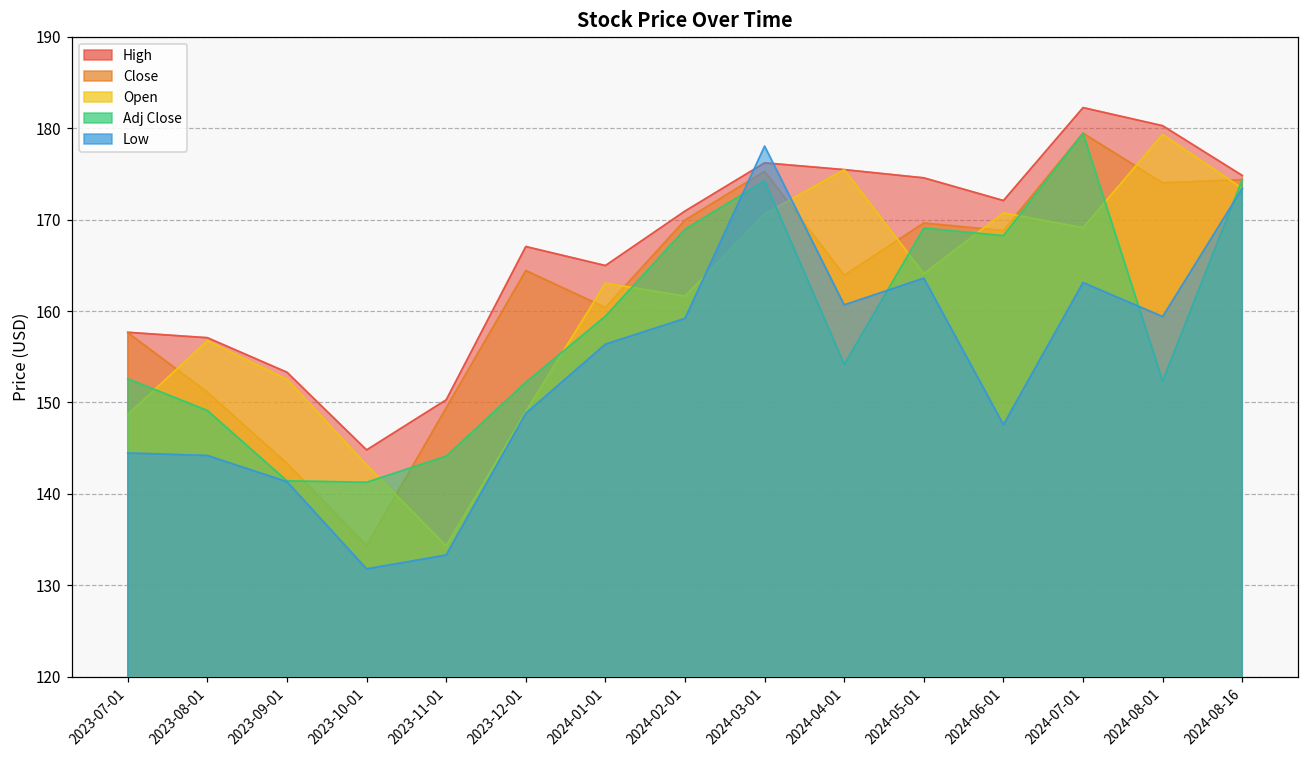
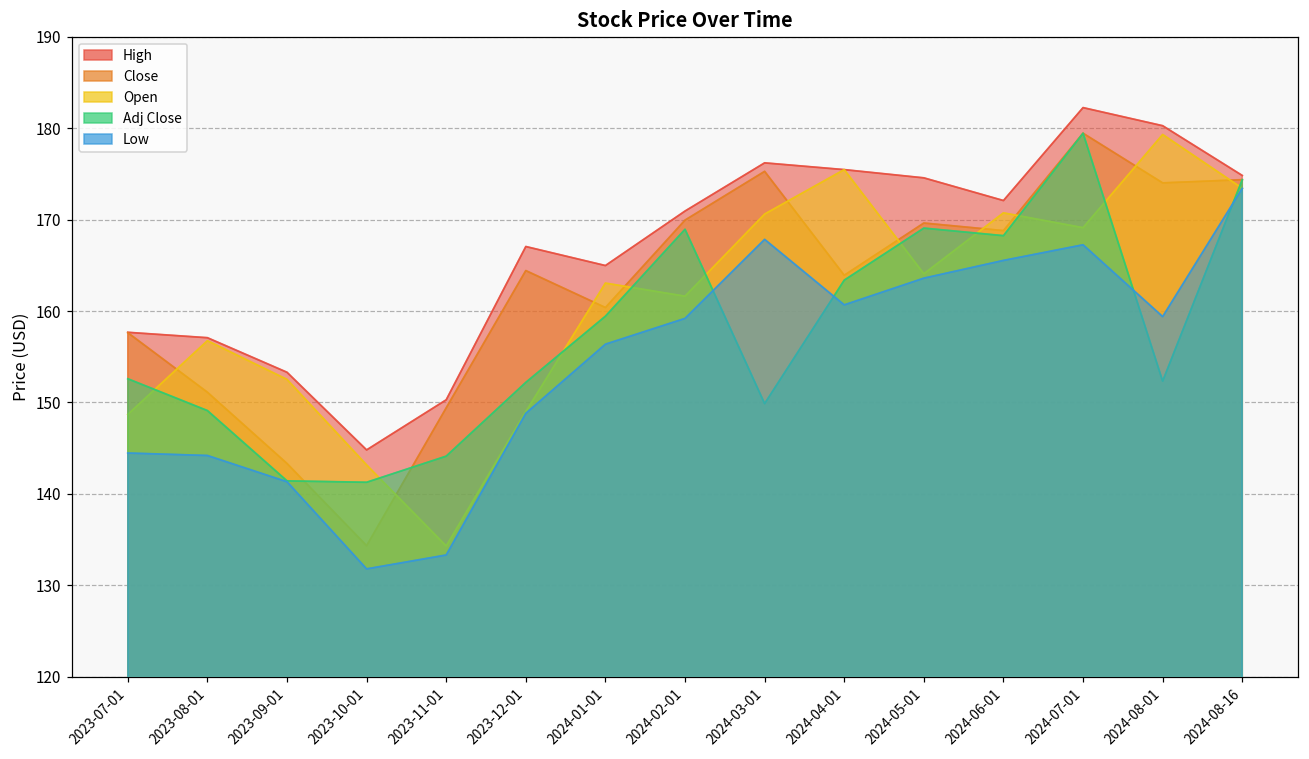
Adj Close, 2024-03-01: 174 -> 150
Low, 2024-03-01: 178 -> 168
Adj Close, 2024-04-01: 154 -> 163
Low, 2024-06-01: 148 -> 166
Low, 2024-07-01: 163 -> 167
